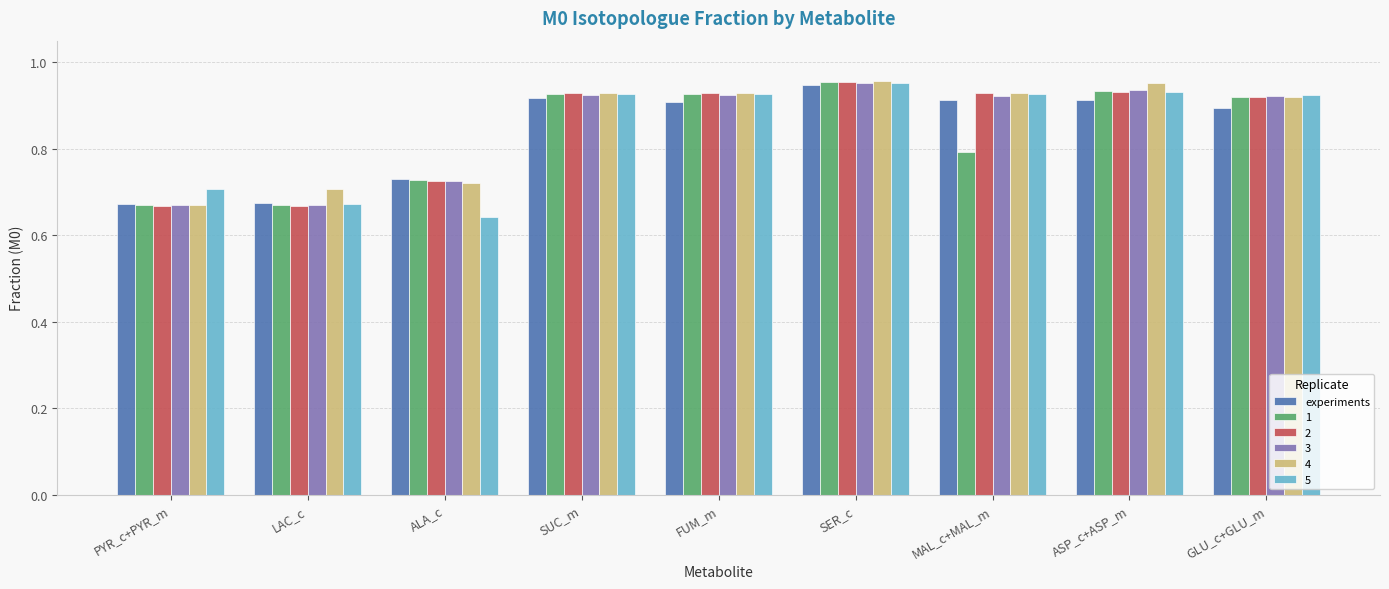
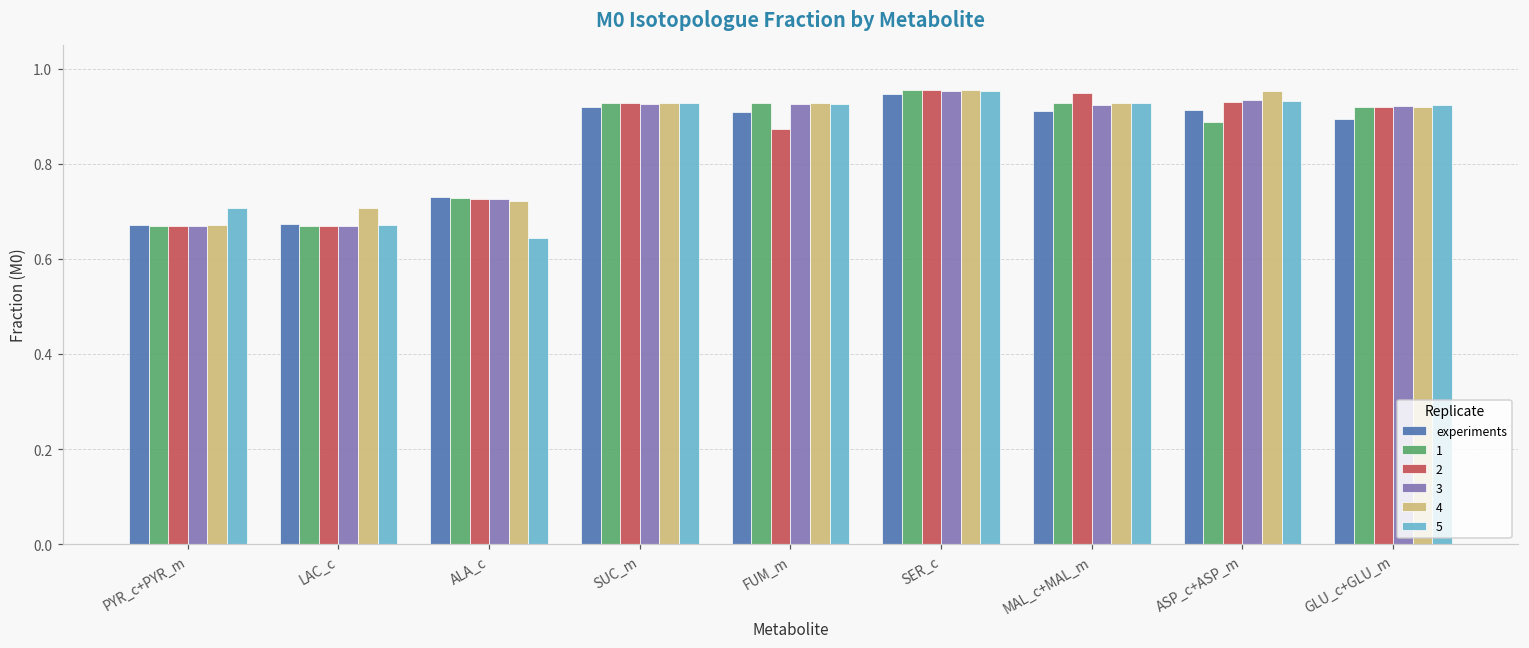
2, FUM_m: 0.93 -> 0.87
1, MAL_c+MAL_m: 0.79 -> 0.93
2, MAL_c+MAL_m: 0.93 -> 0.95
1, ASP_c+ASP_m: 0.93 -> 0.89
